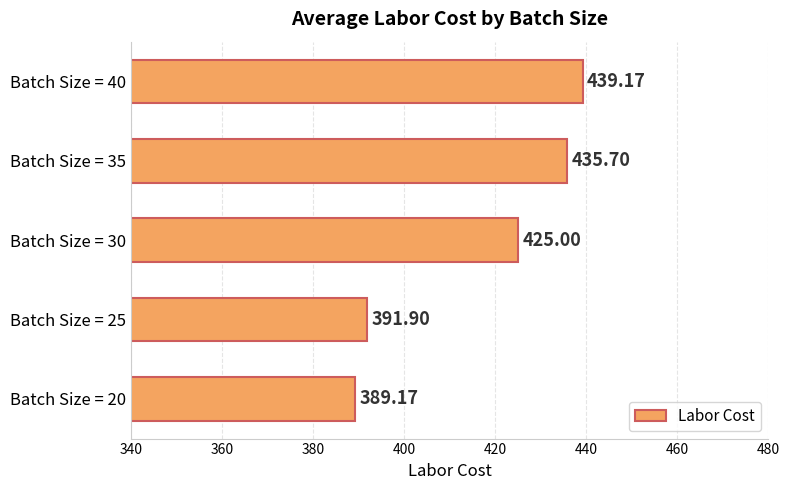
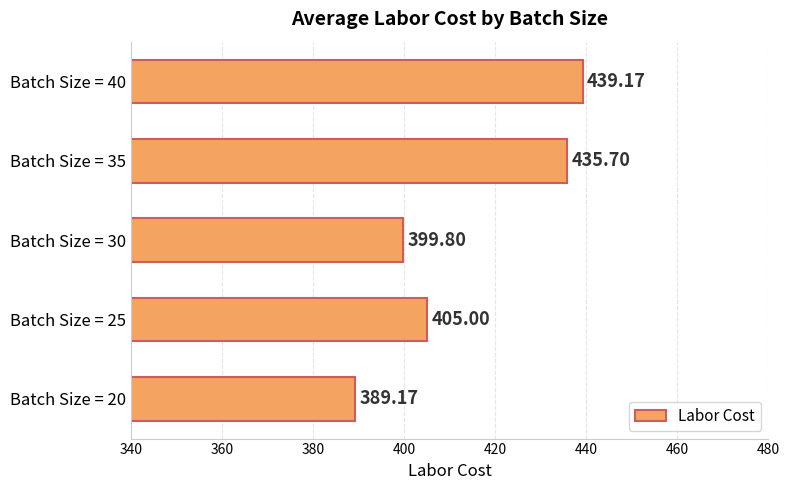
Batch Size = 30: 425.00 -> 399.80
Batch Size = 25: 391.90 -> 405.00
